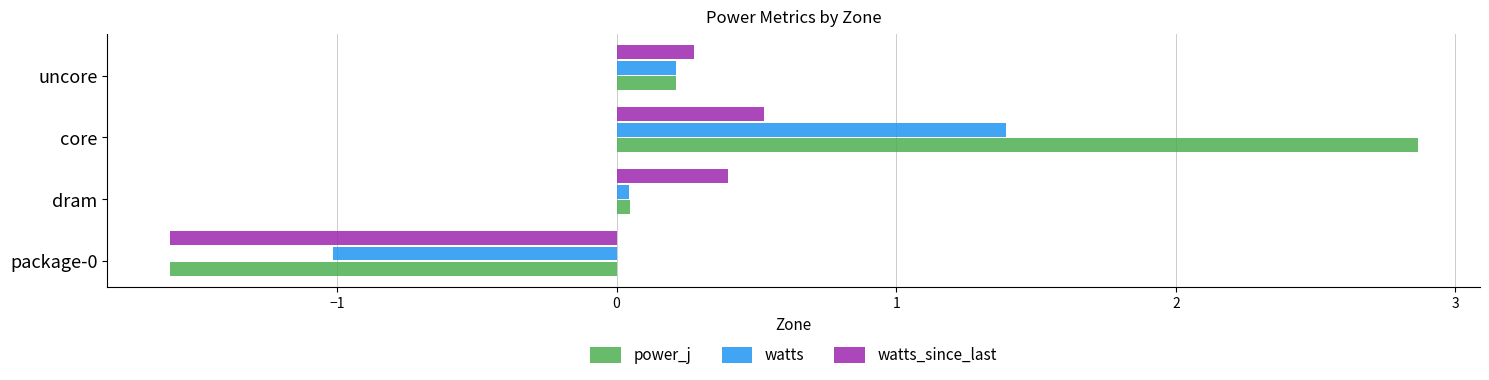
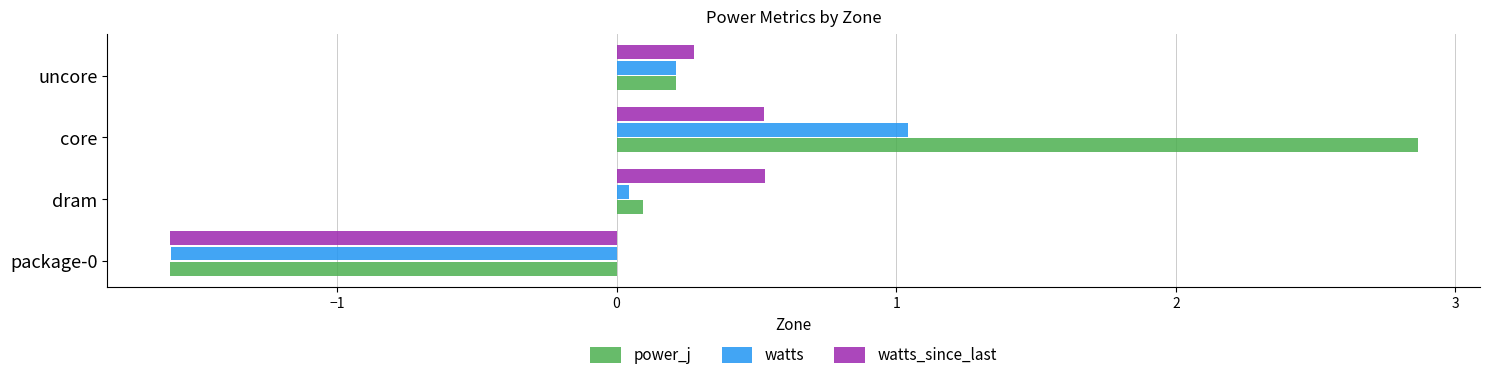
watts, core: 1.39 -> 1.04
watts_since_last, dram: 0.40 -> 0.53
power_j, dram: 0.05 -> 0.09
watts, package-0: -1.02 -> -1.59
